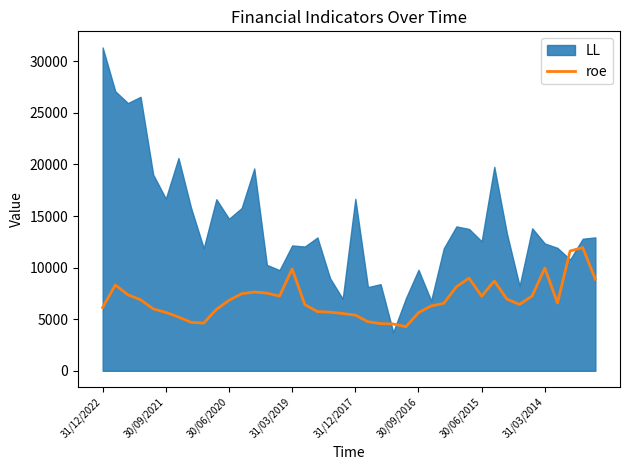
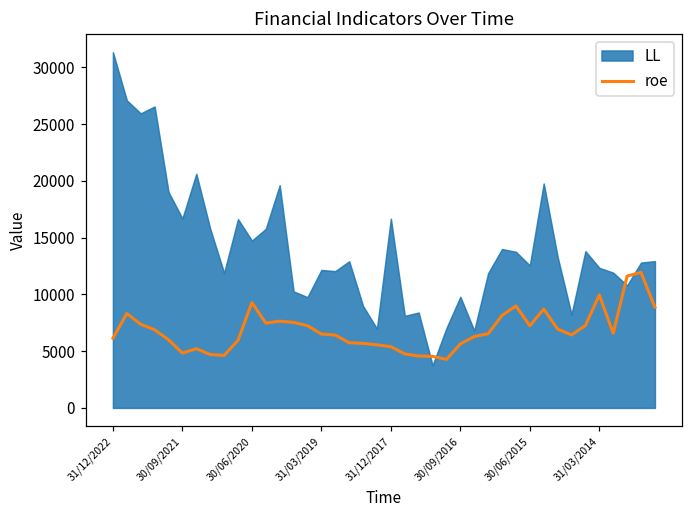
roe, 30/09/2021: 5700 -> 4800
roe, 30/06/2020: 6800 -> 9300
roe, 31/03/2019: 9900 -> 6500
